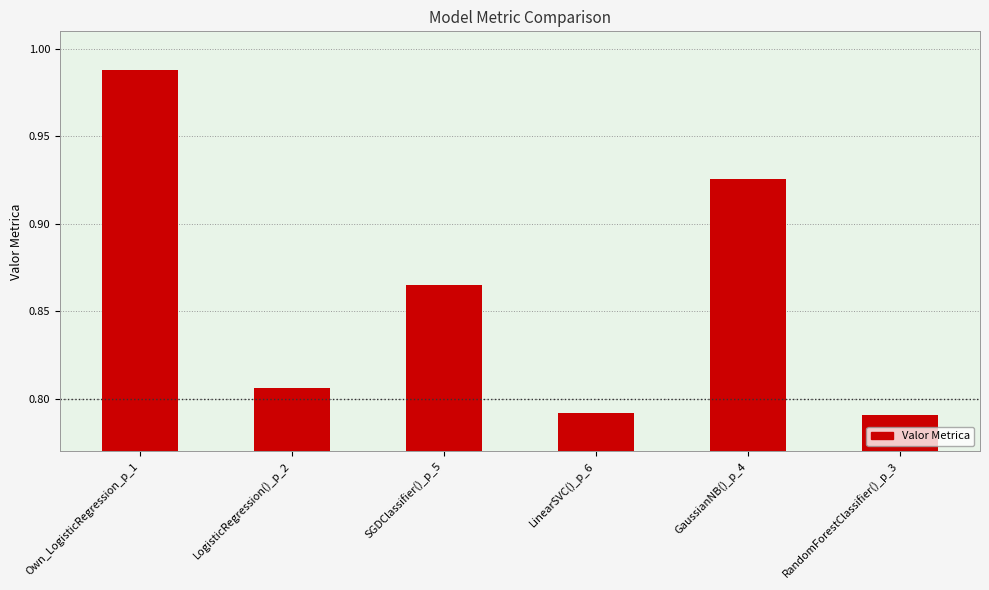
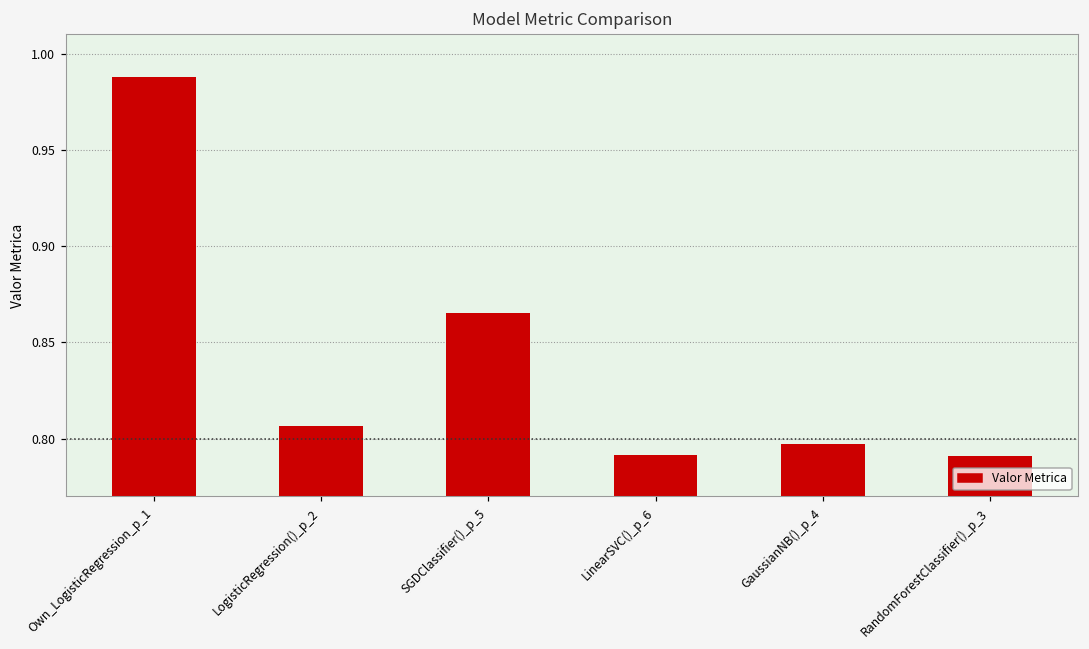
GaussianNB()_p_4: 0.926 -> 0.797
